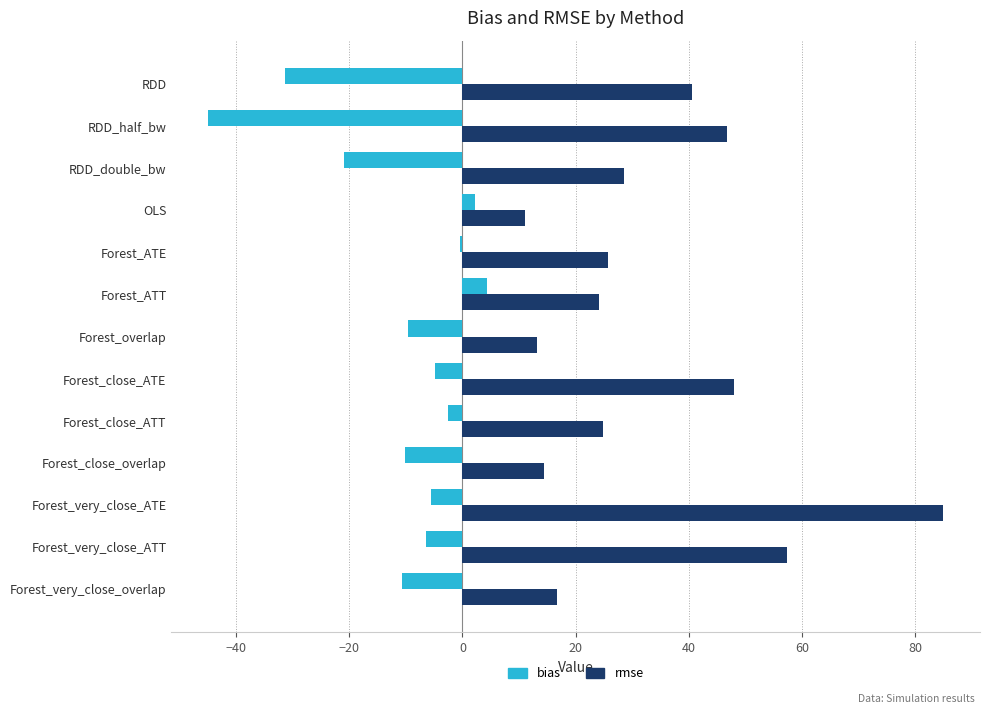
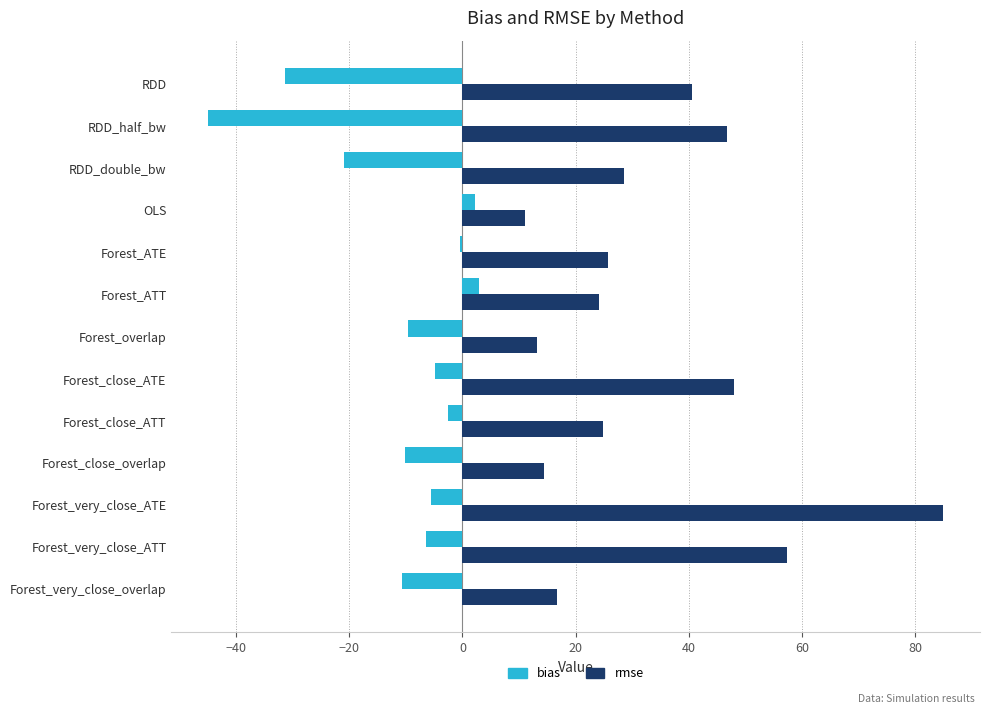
bias, Forest_ATT: 4 -> 3
